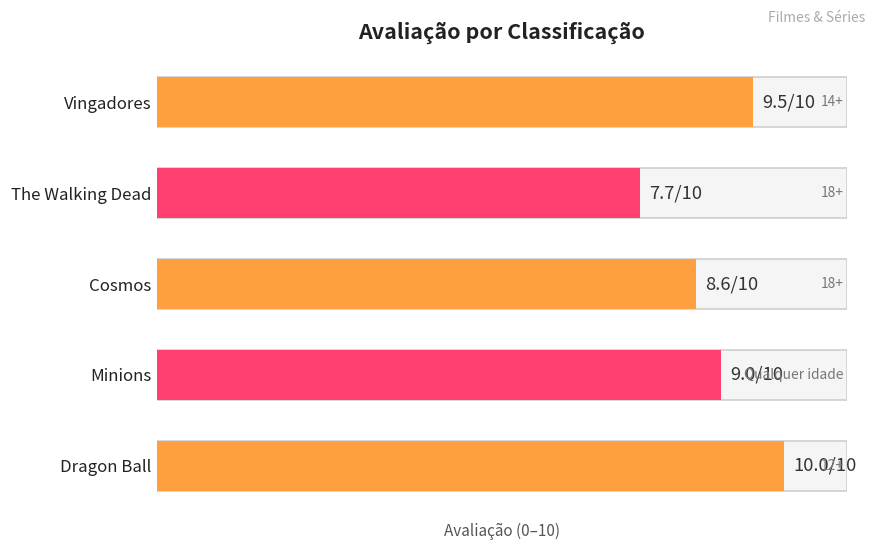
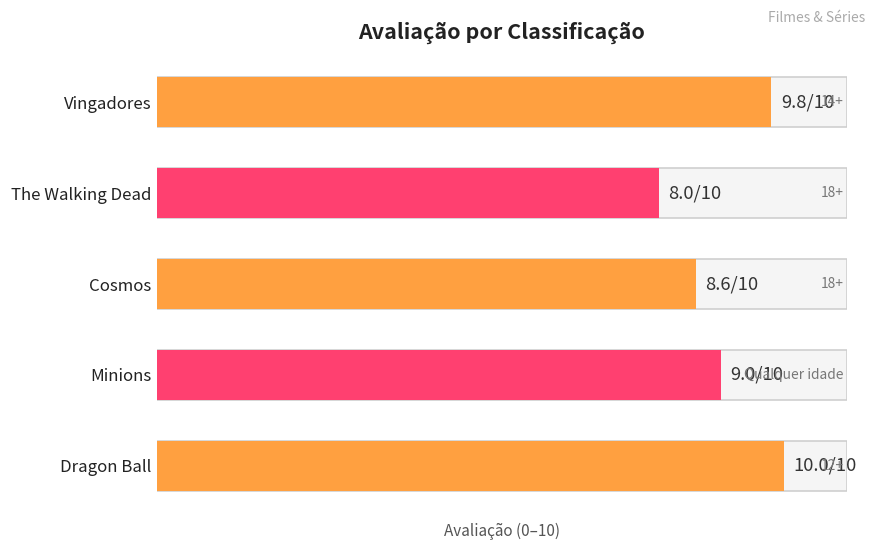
Vingadores: 9.5 -> 9.8
The Walking Dead: 7.7 -> 8.0
